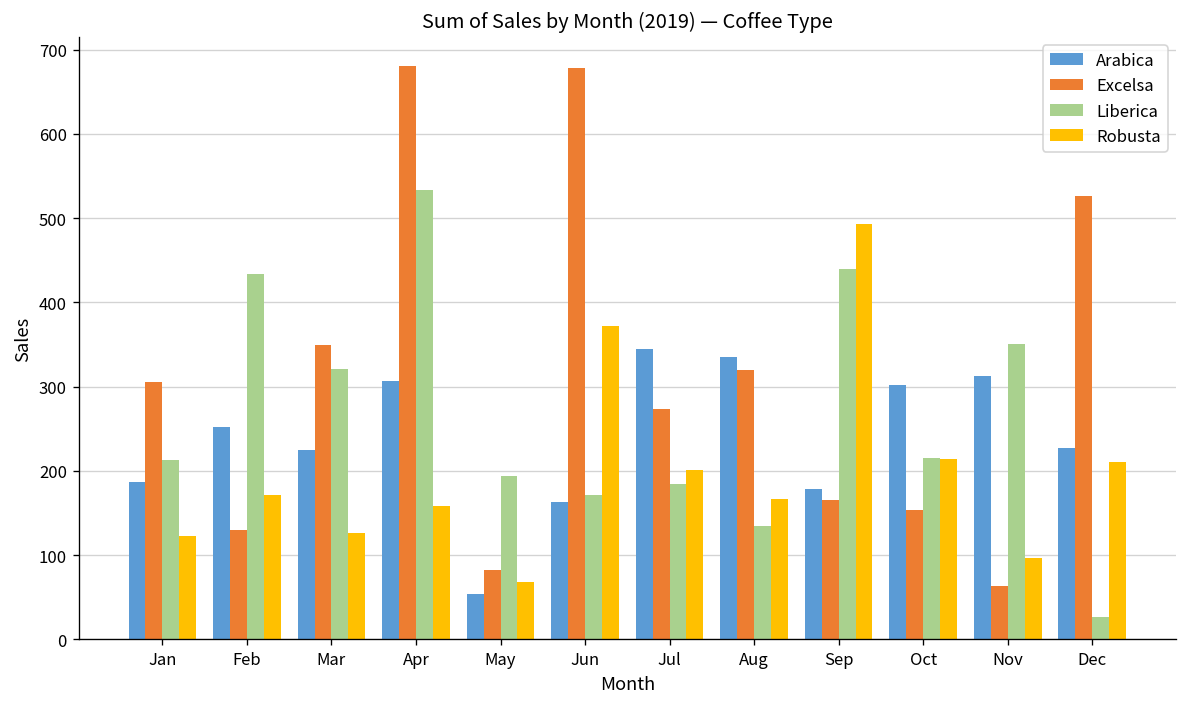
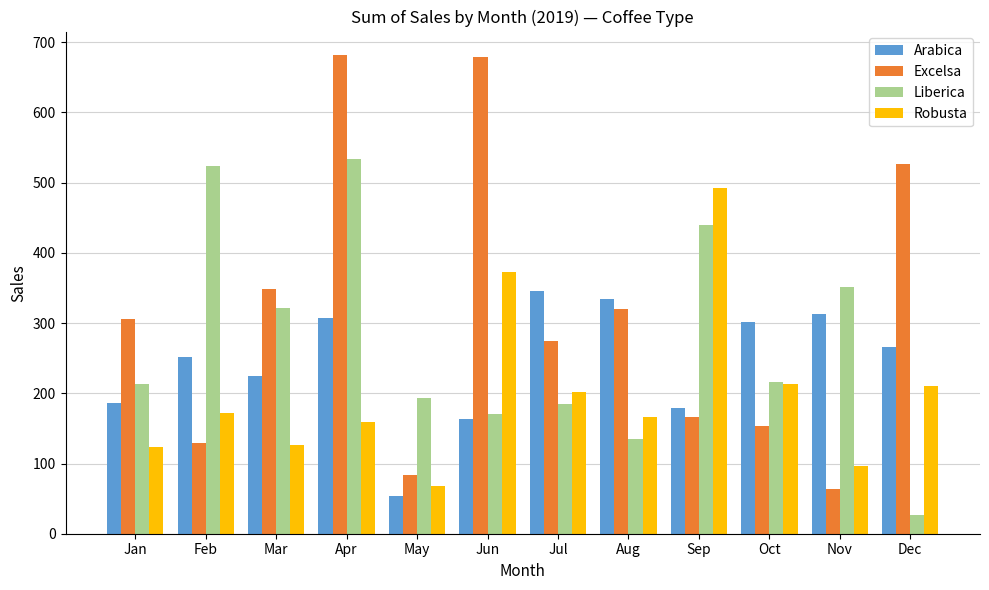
Liberica, Feb: 430 -> 520
Arabica, Dec: 230 -> 270
